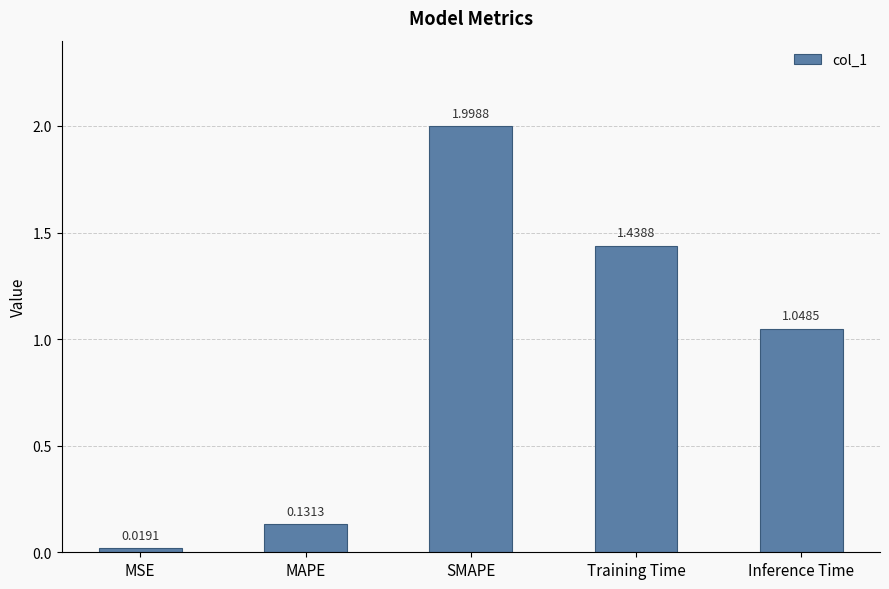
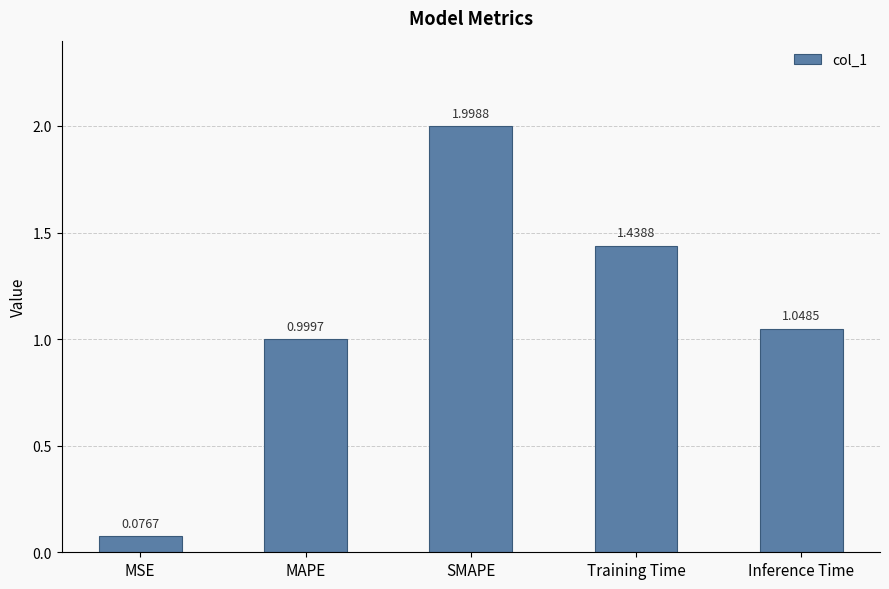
MSE: 0.0191 -> 0.0767
MAPE: 0.1313 -> 0.9997
